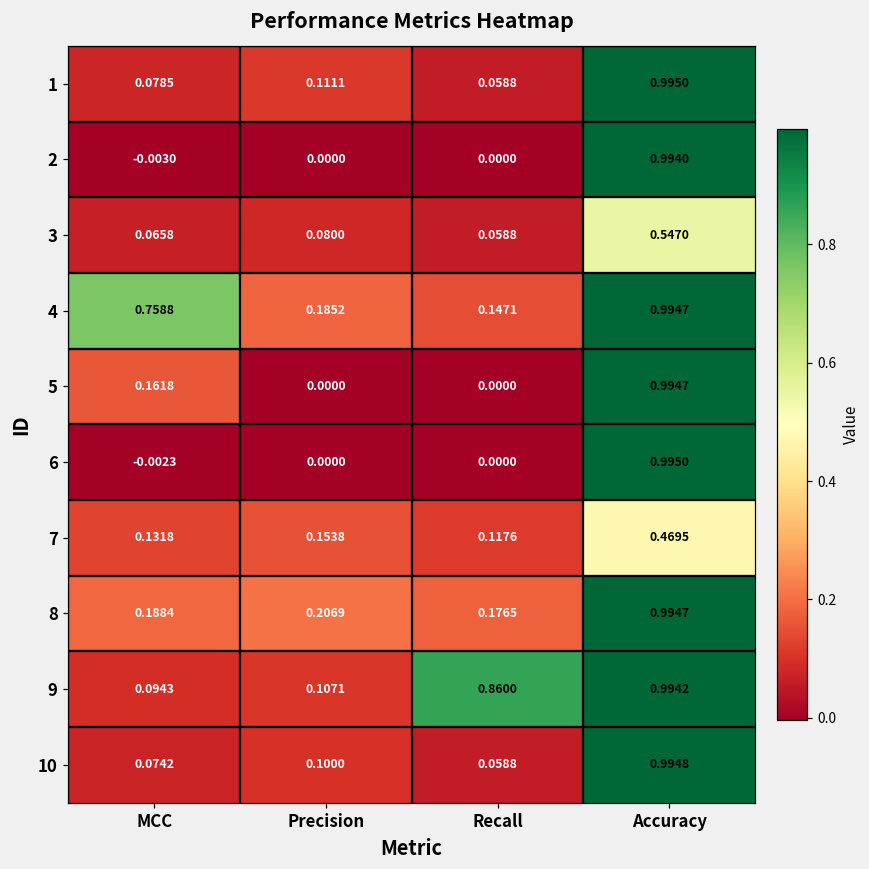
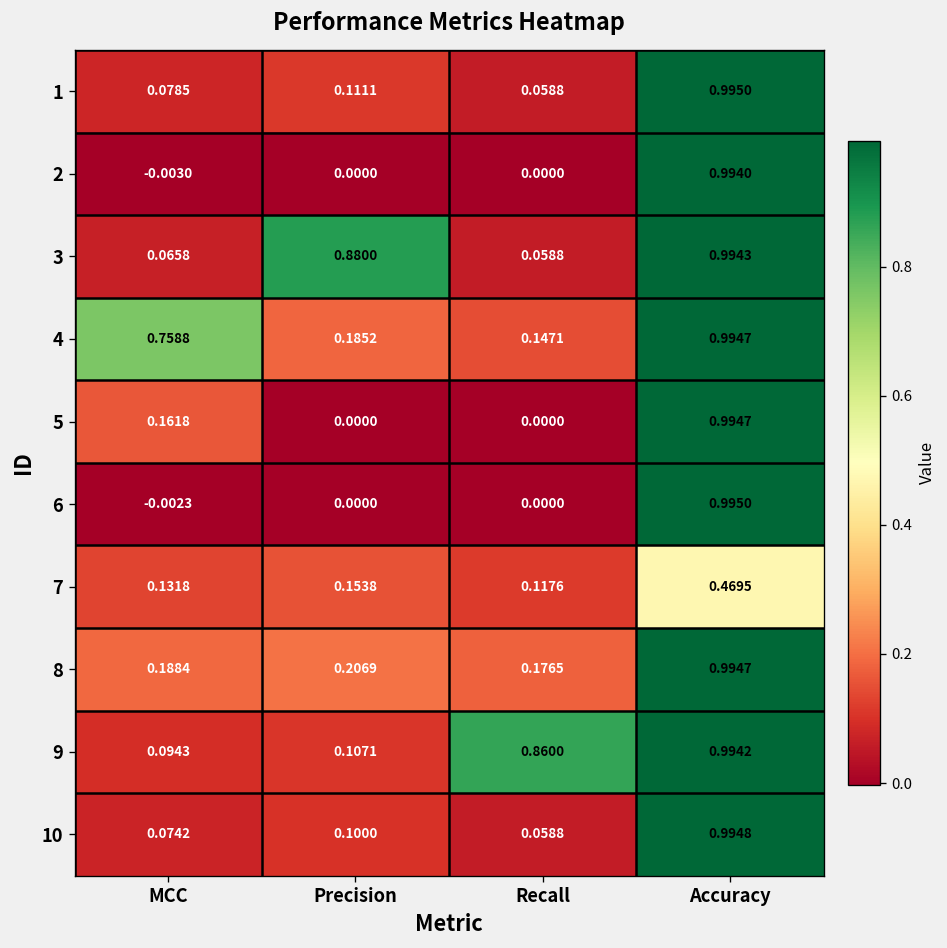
3, Precision: 0.0800 -> 0.8800
3, Accuracy: 0.5470 -> 0.9943
